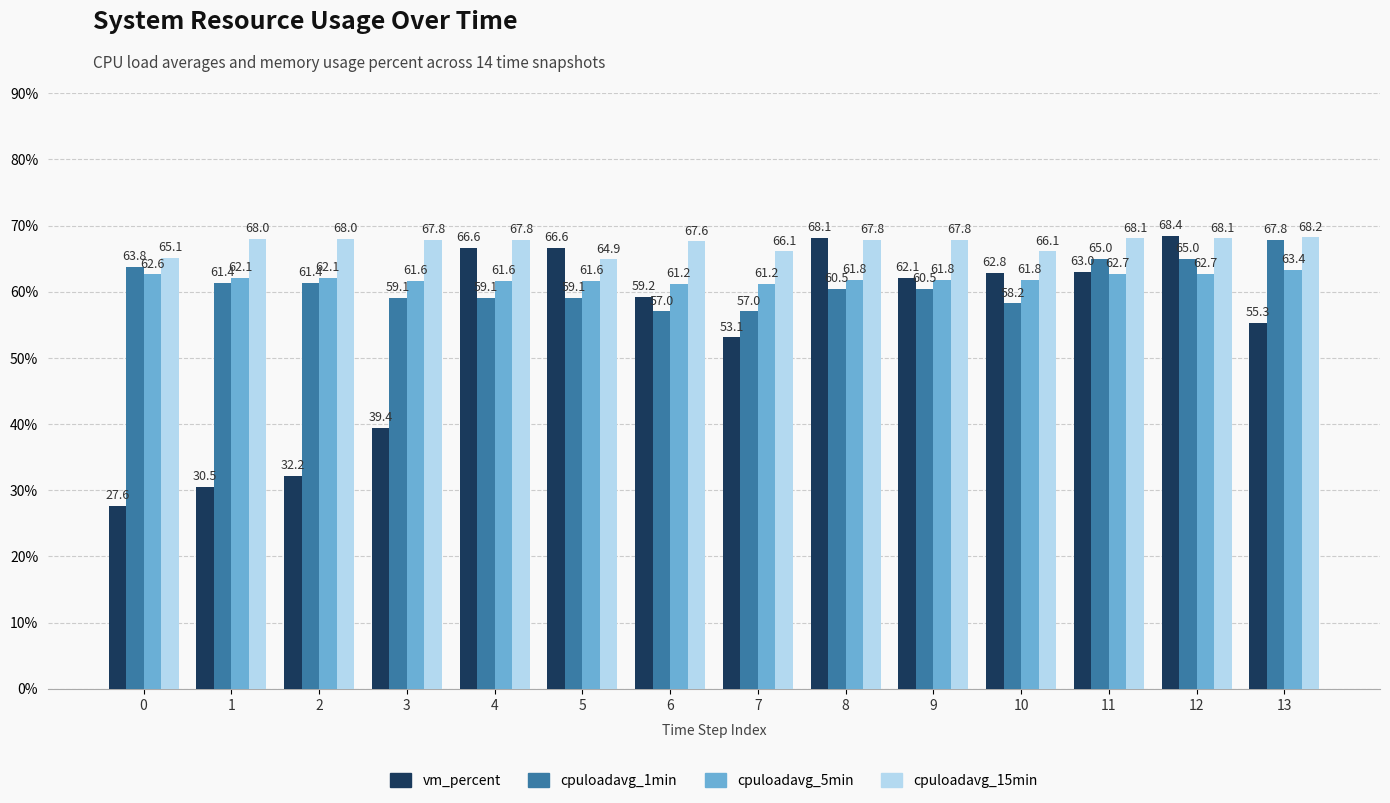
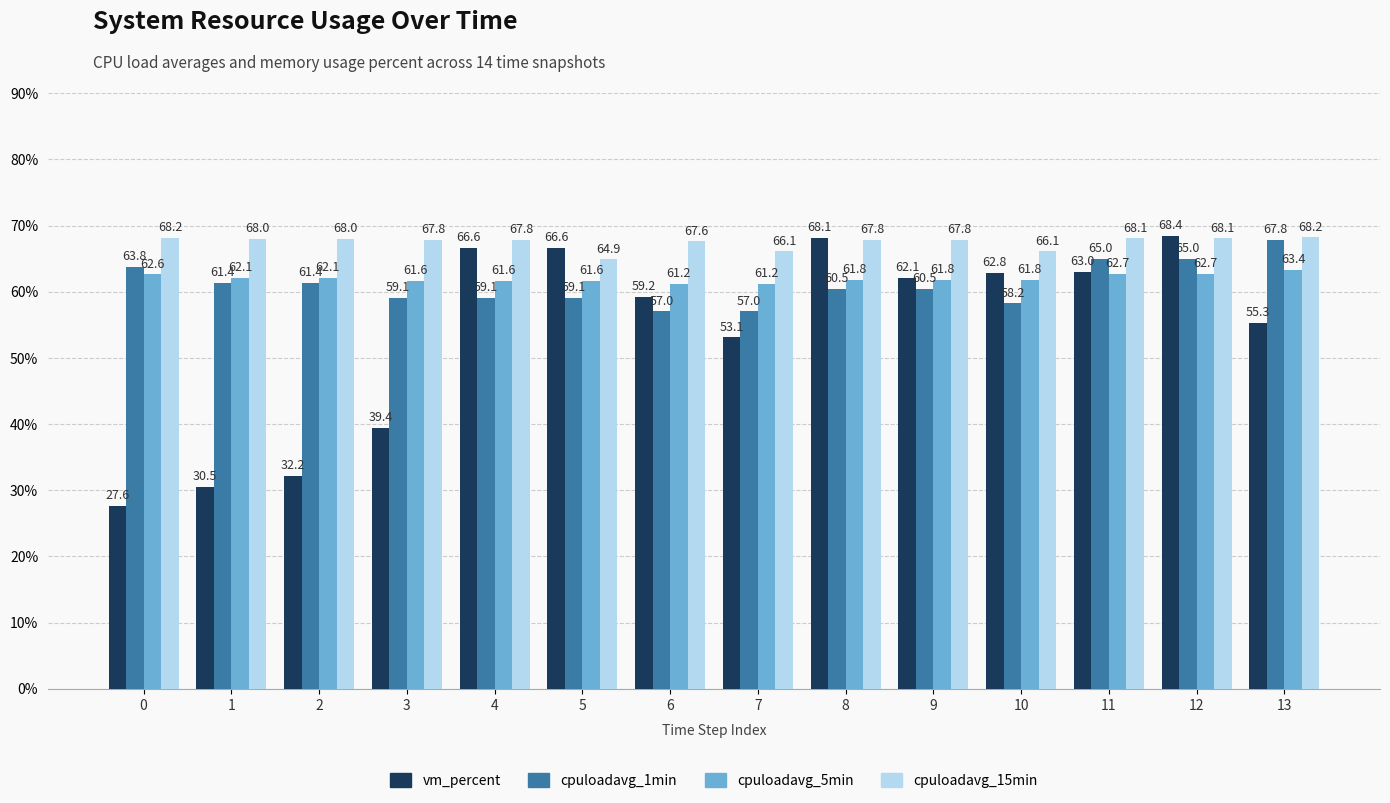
cpuloadavg_15min, 0: 65.1 -> 68.2
